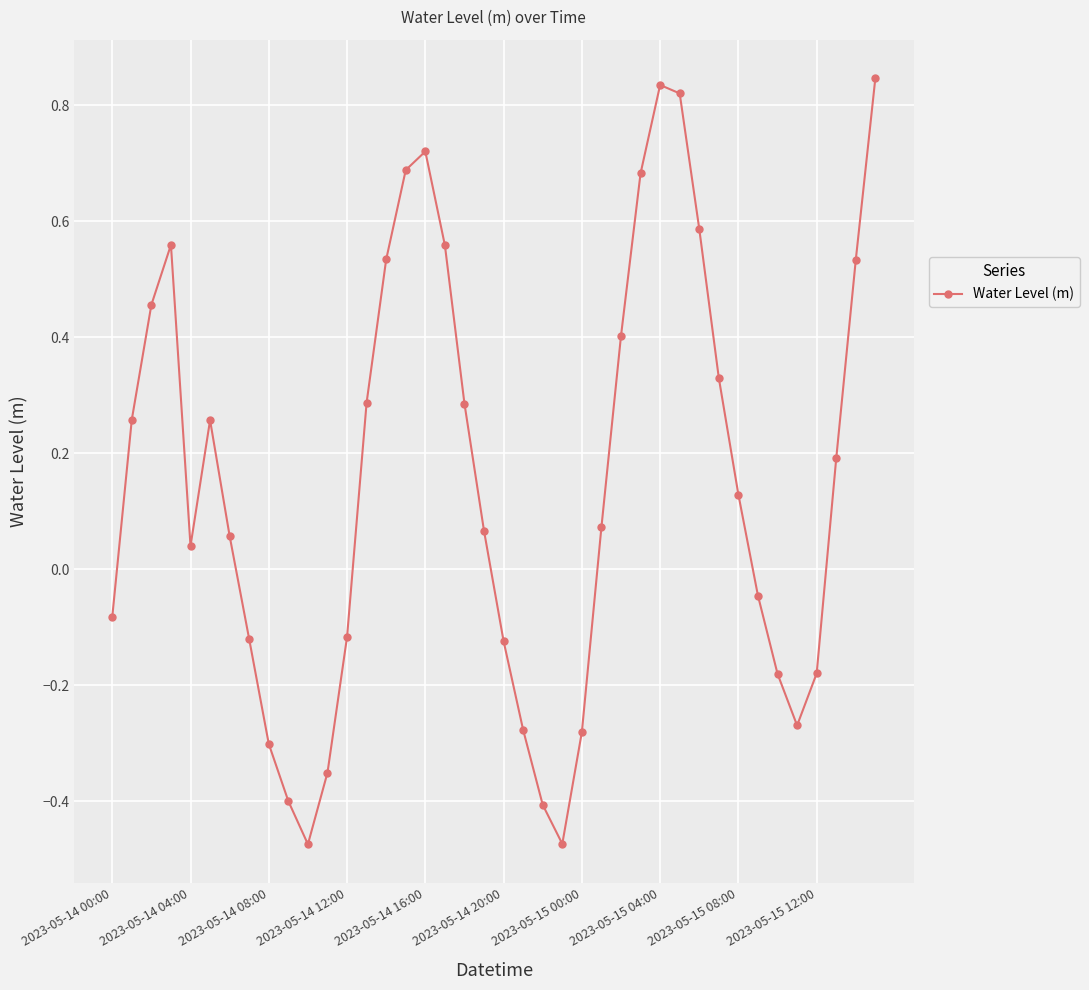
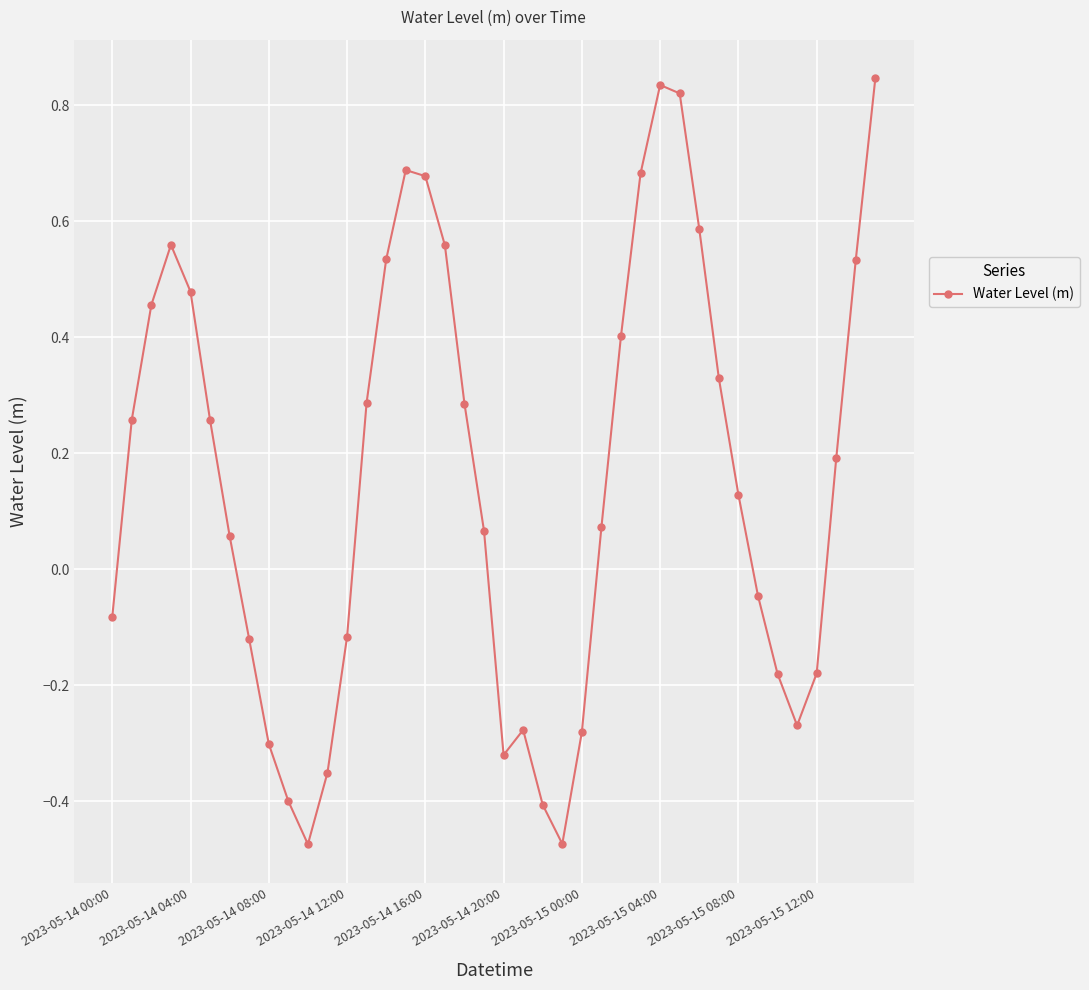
2023-05-14 04:00: 0.04 -> 0.48
2023-05-14 16:00: 0.72 -> 0.68
2023-05-14 20:00: -0.12 -> -0.32
